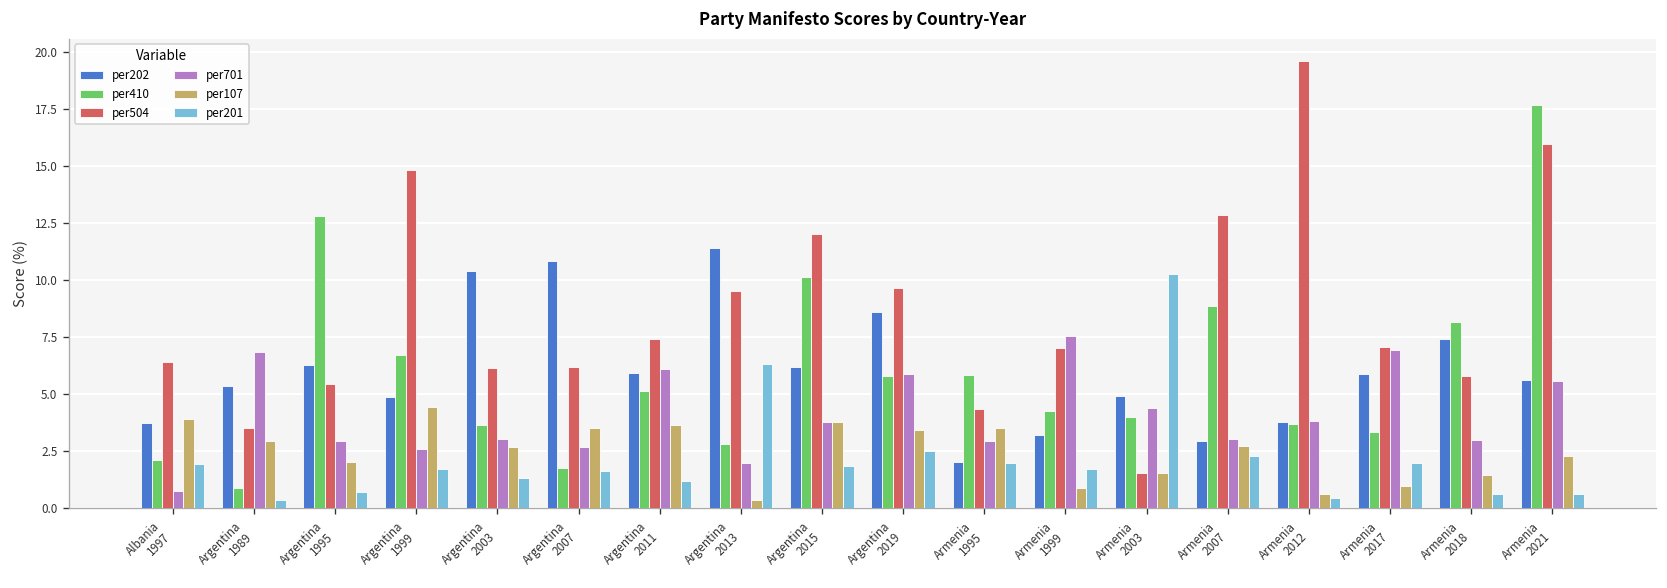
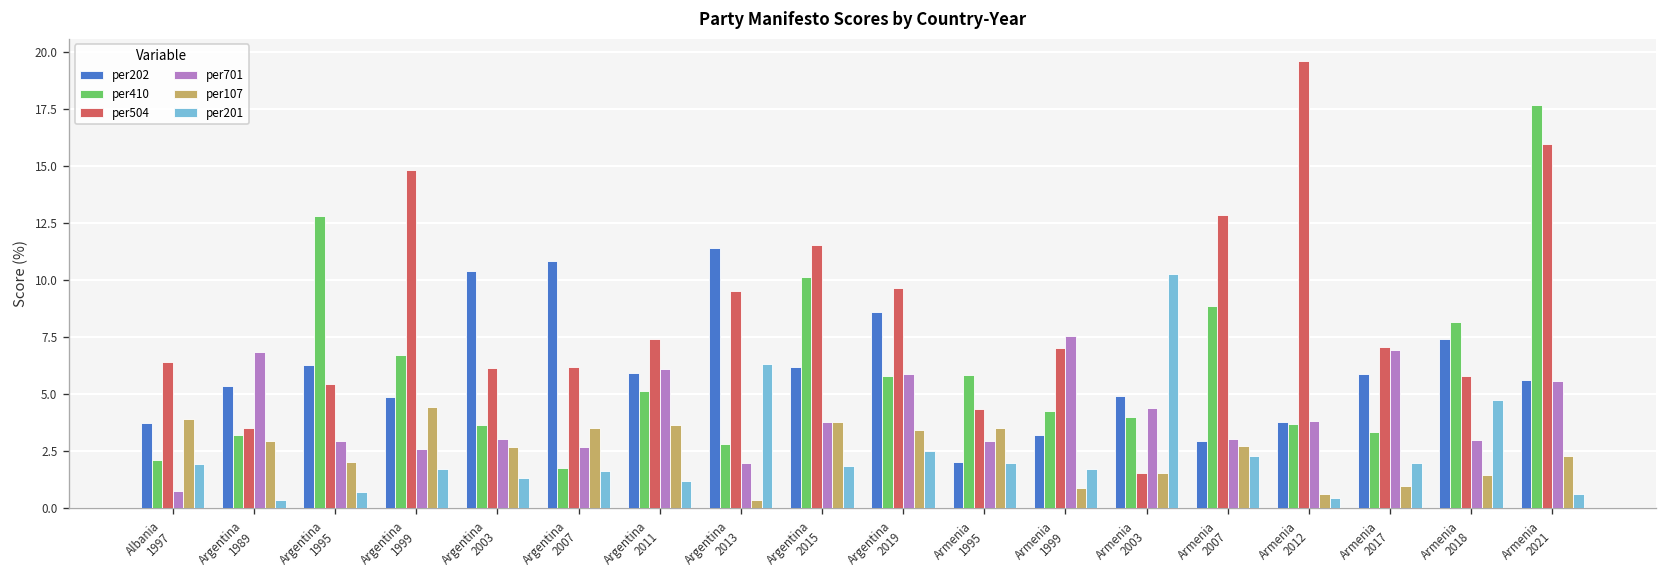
per410, Argentina 1989: 0.9 -> 3.2
per504, Argentina 2015: 12.0 -> 11.6
per201, Armenia 2018: 0.6 -> 4.8
